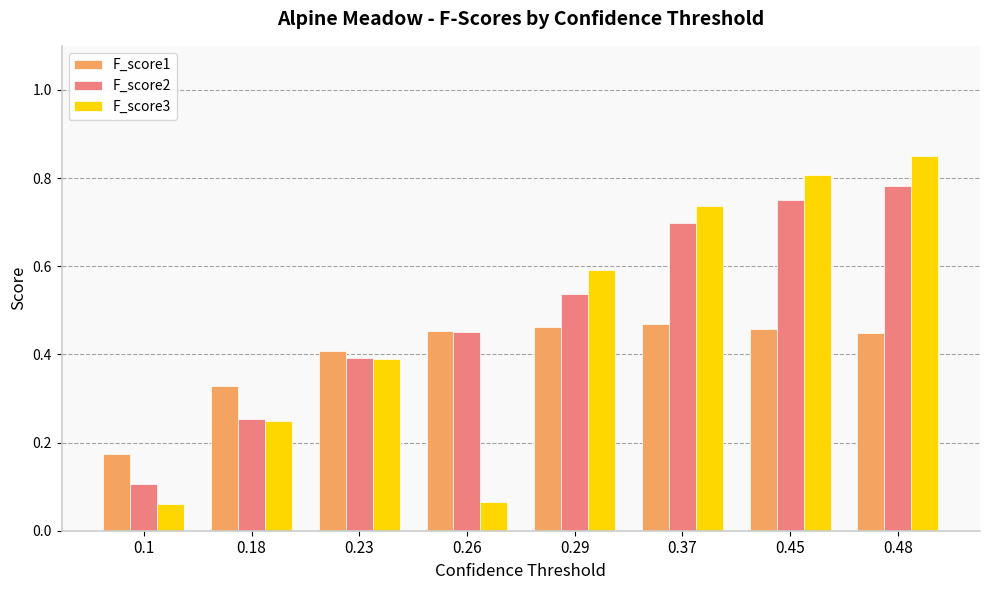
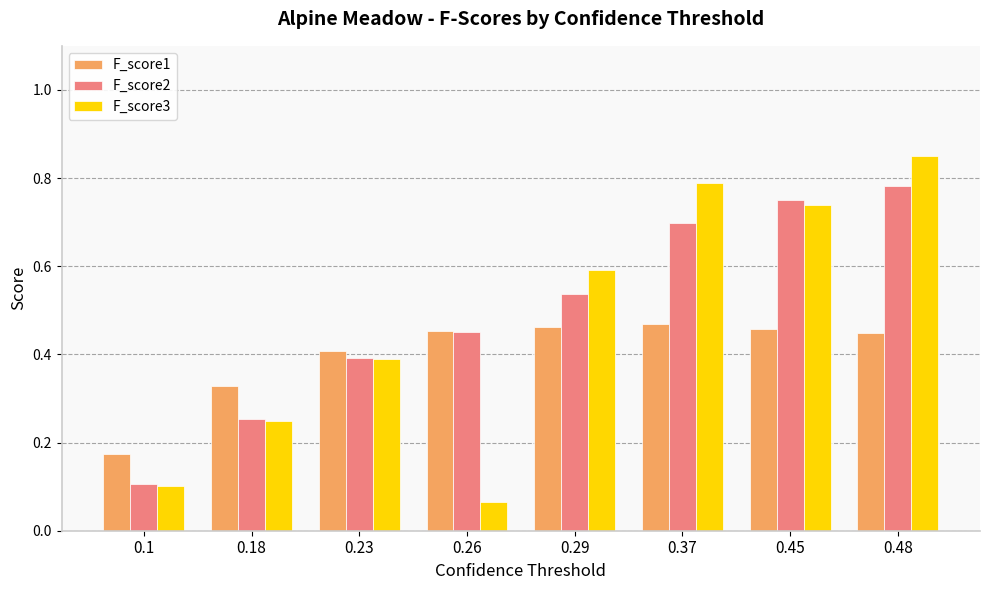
F_score3, 0.1: 0.06 -> 0.10
F_score3, 0.37: 0.74 -> 0.79
F_score3, 0.45: 0.81 -> 0.74
